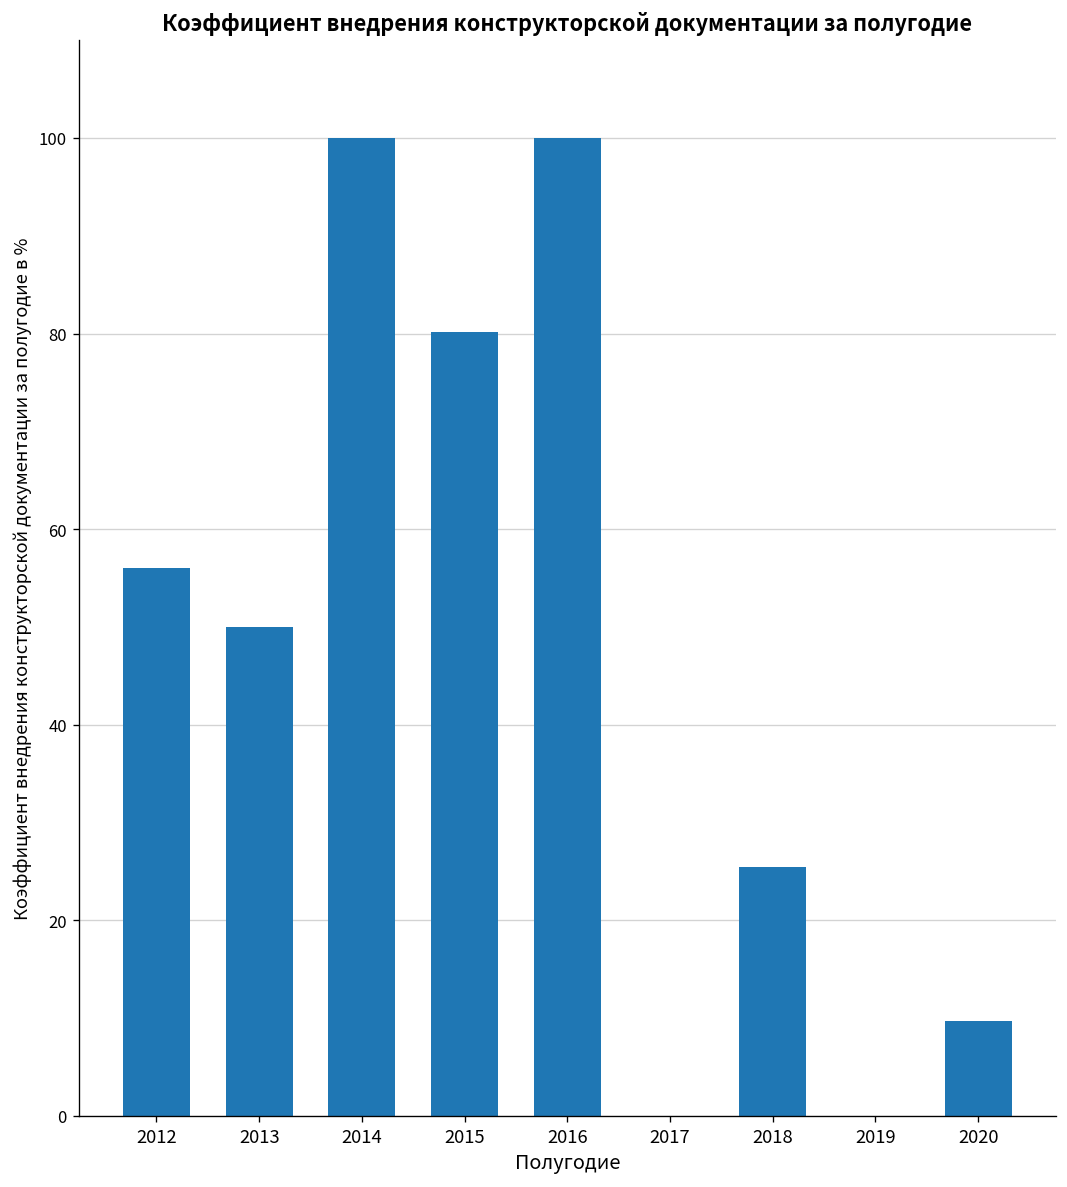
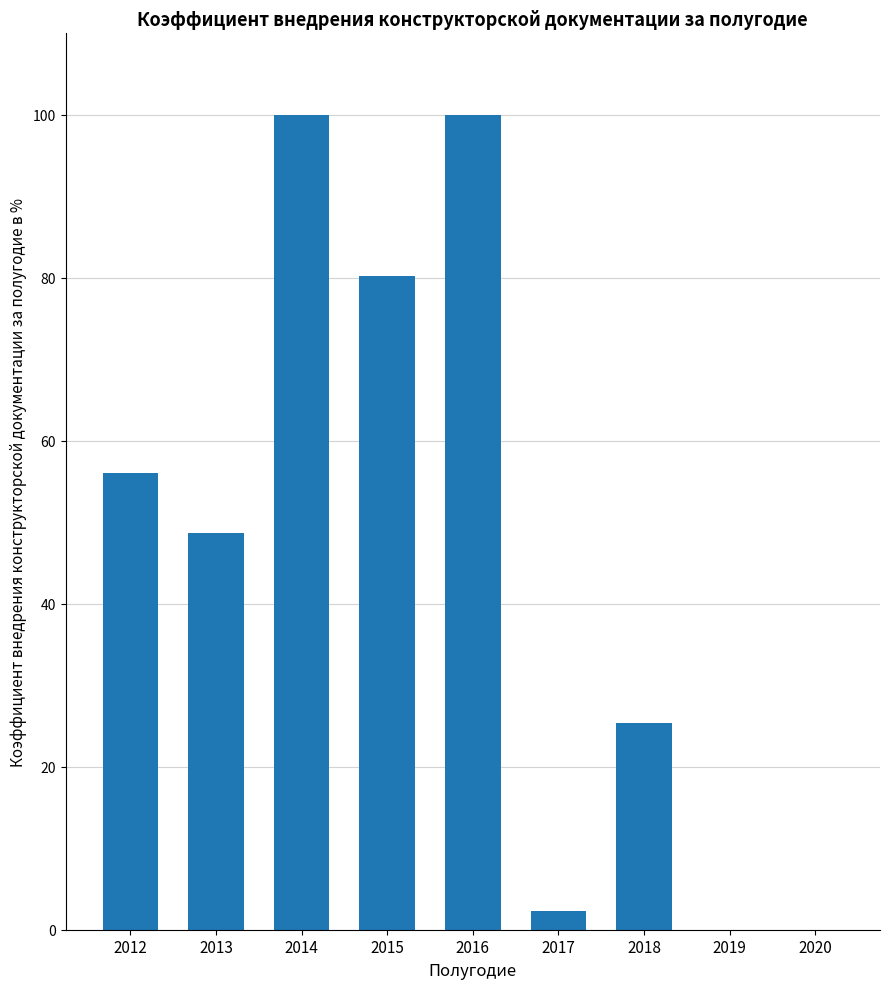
2013: 50 -> 49
2017: 0 -> 2
2020: 10 -> 0
